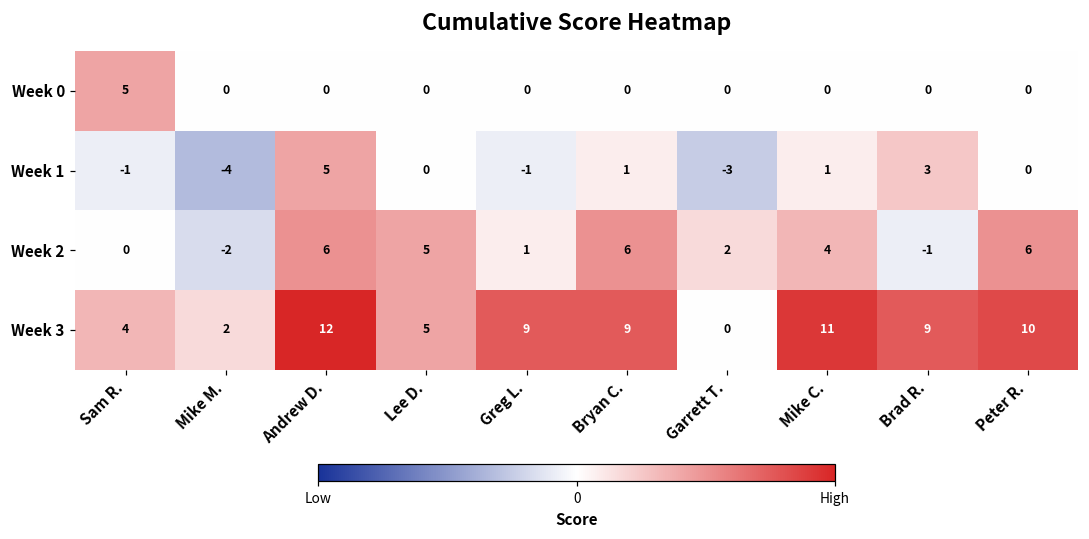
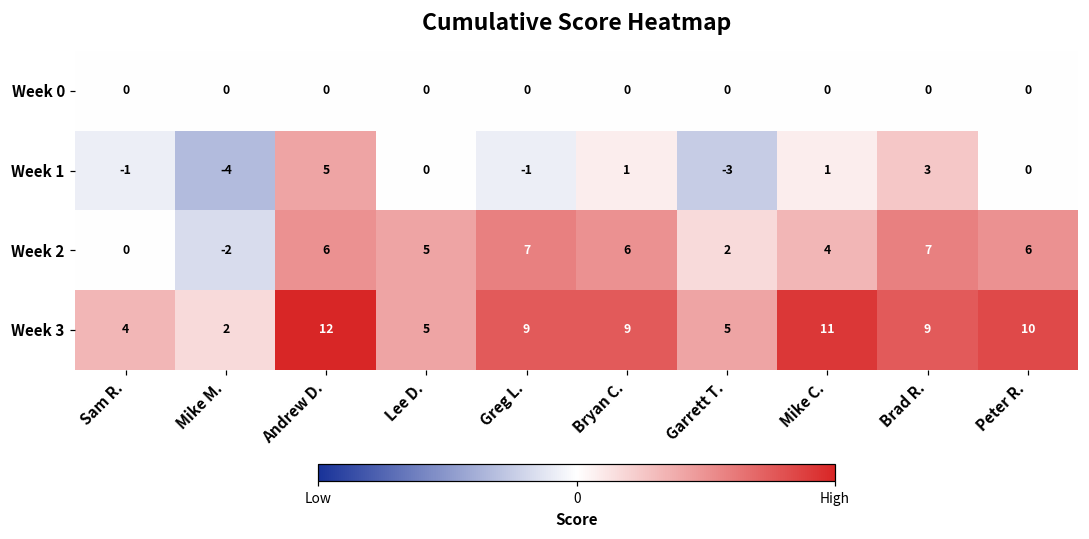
Week 0, Sam R.: 5 -> 0
Week 2, Greg L.: 1 -> 7
Week 2, Brad R.: -1 -> 7
Week 3, Garrett T.: 0 -> 5
